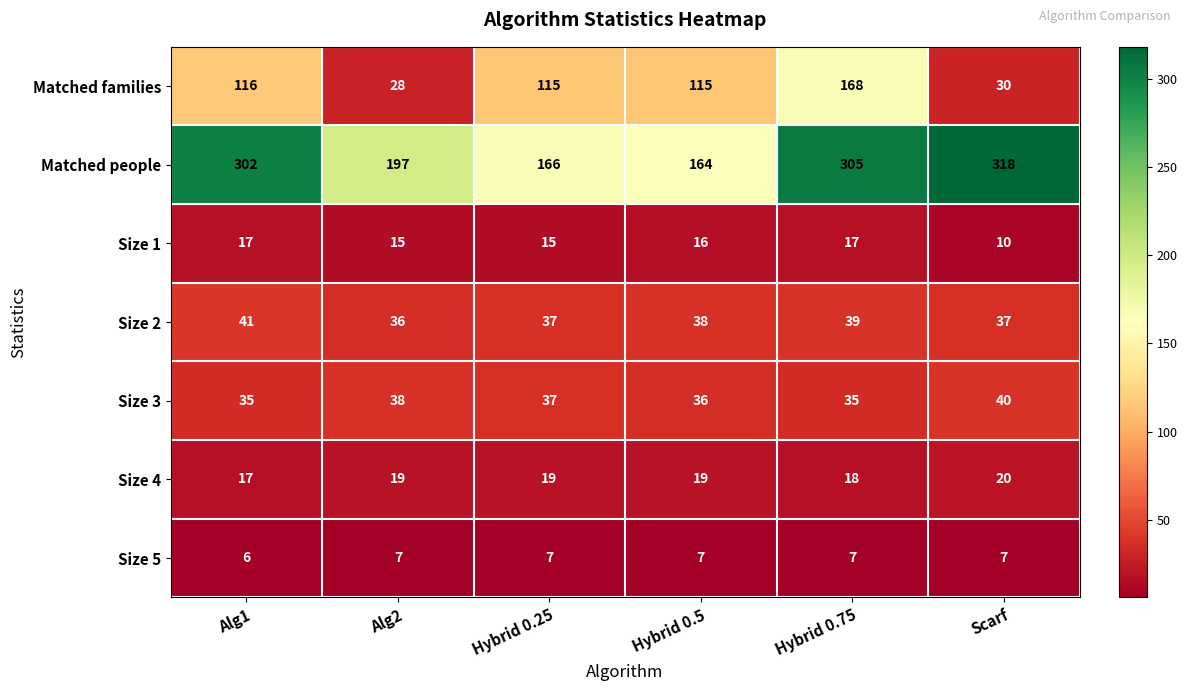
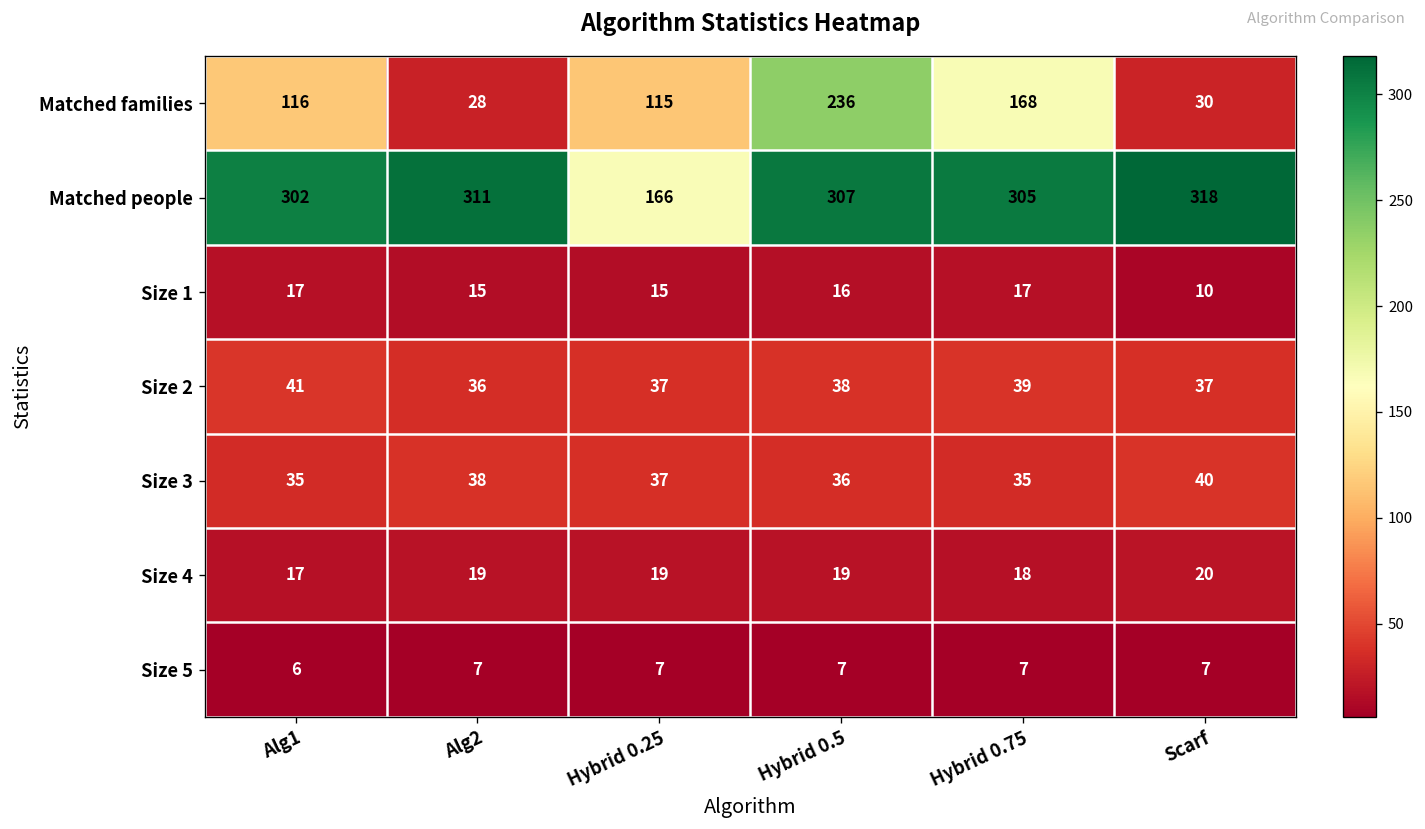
Matched families, Hybrid 0.5: 115 -> 236
Matched people, Alg2: 197 -> 311
Matched people, Hybrid 0.5: 164 -> 307
